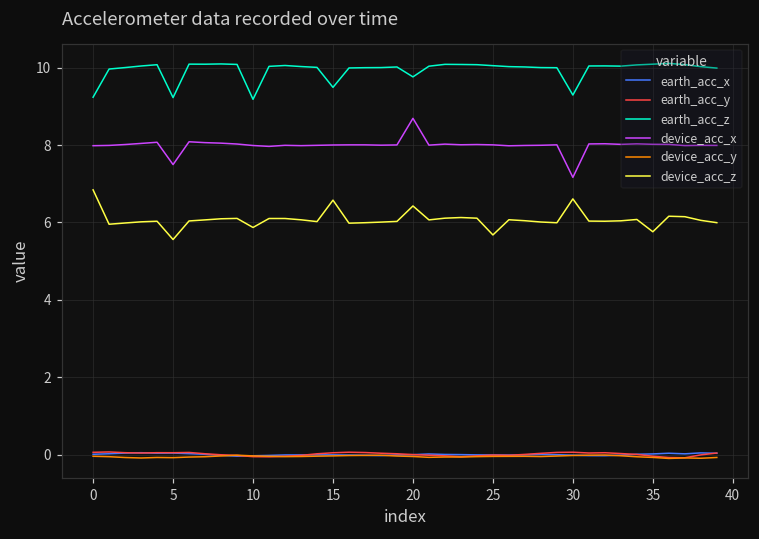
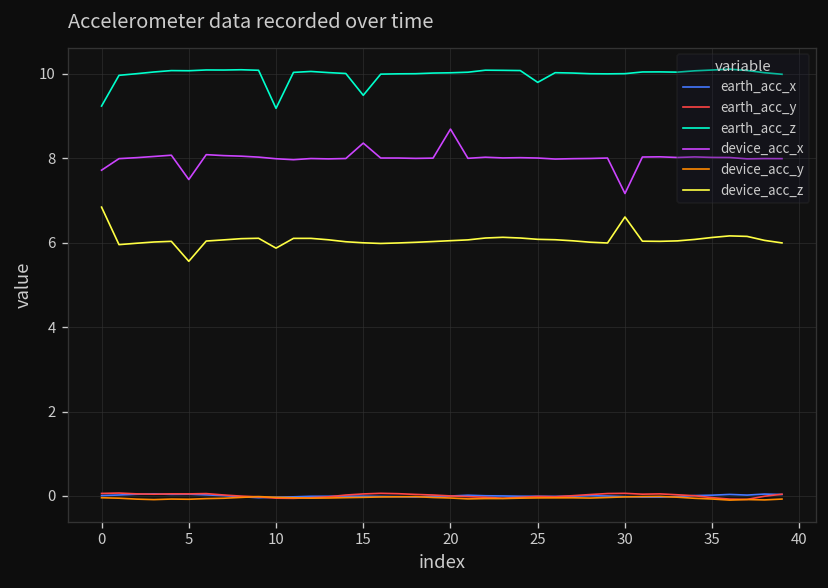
device_acc_x, 0: 8.0 -> 7.7
earth_acc_z, 5: 9.2 -> 10.1
device_acc_x, 15: 8.0 -> 8.4
device_acc_z, 15: 6.6 -> 6.0
earth_acc_z, 20: 9.8 -> 10.0
device_acc_z, 20: 6.4 -> 6.0
earth_acc_z, 25: 10.1 -> 9.8
device_acc_z, 25: 5.7 -> 6.1
earth_acc_z, 30: 9.3 -> 10.0
device_acc_z, 35: 5.8 -> 6.1
